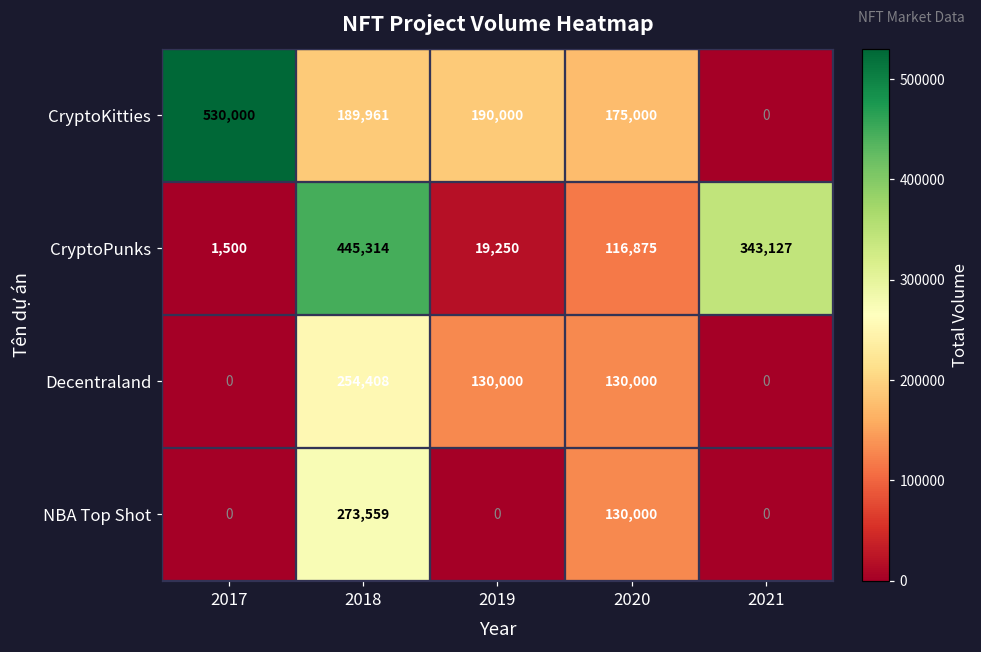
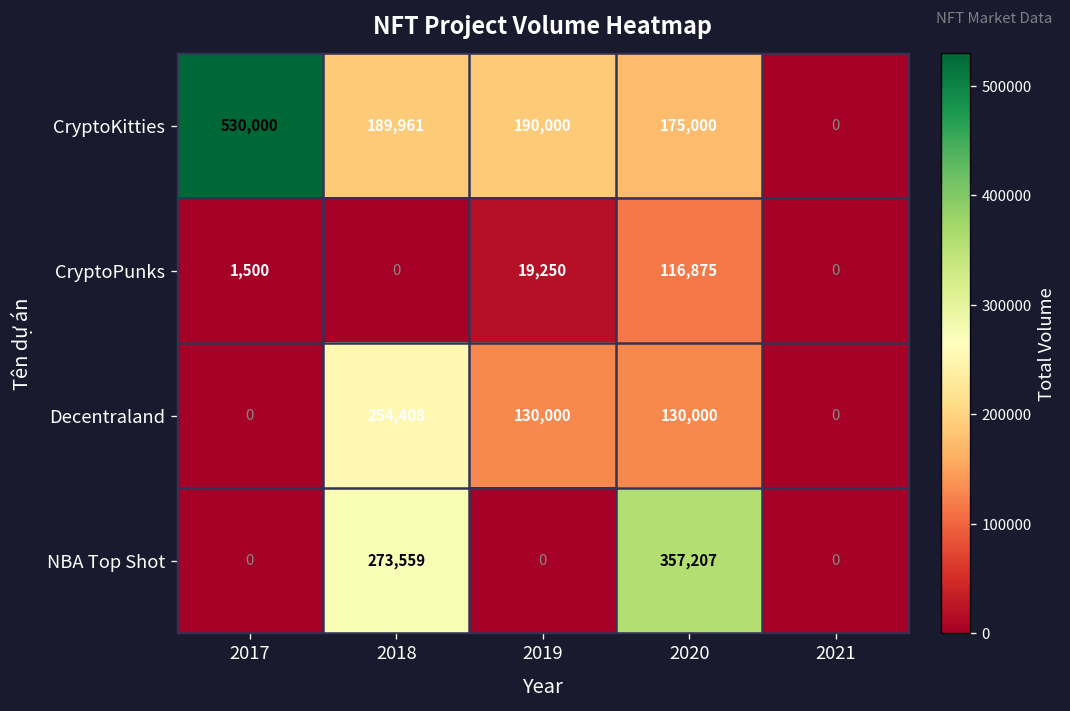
CryptoPunks, 2018: 445,314 -> 0
CryptoPunks, 2021: 343,127 -> 0
NBA Top Shot, 2020: 130,000 -> 357,207
